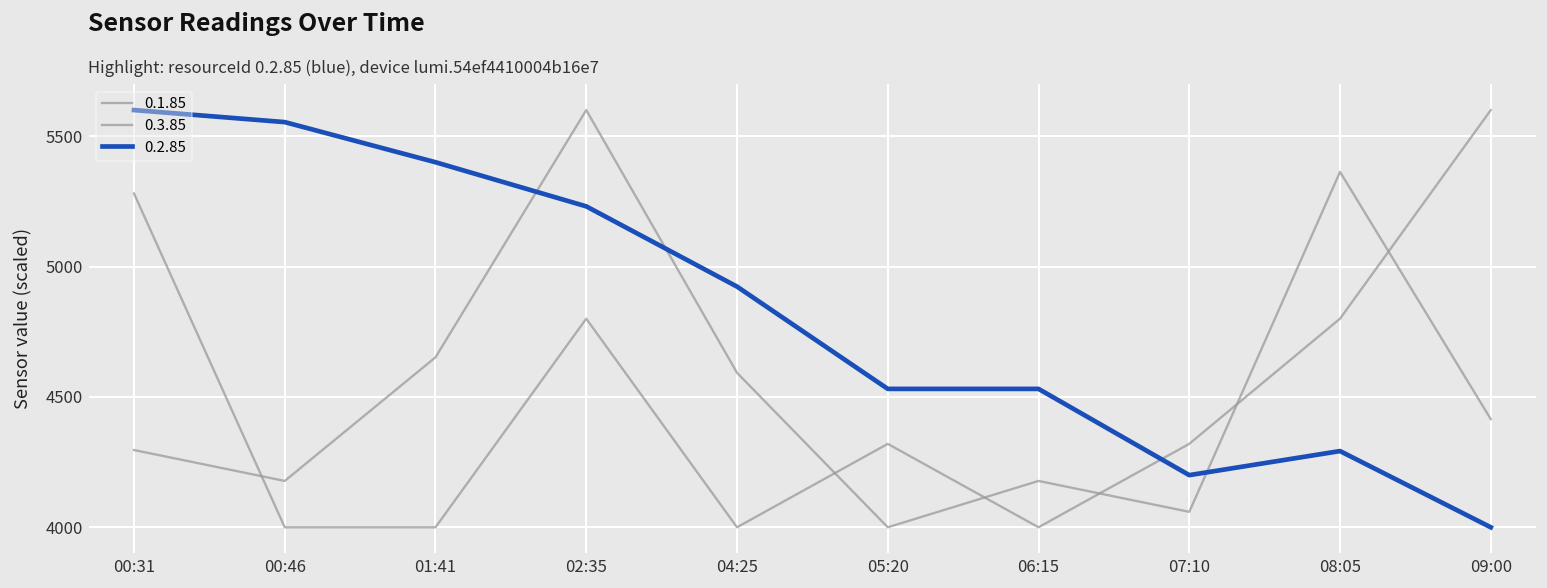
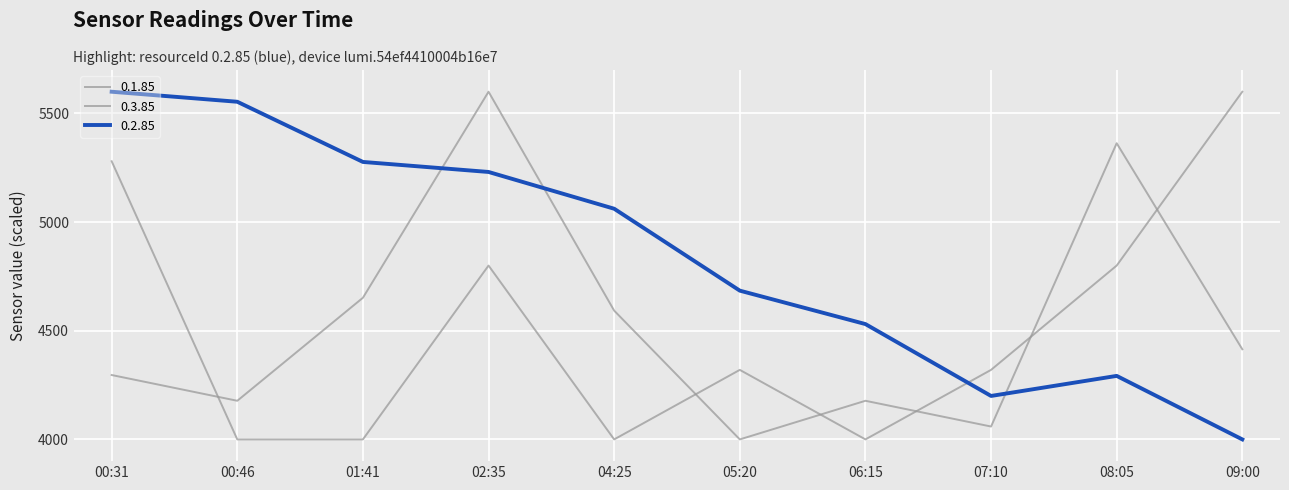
0.2.85, 01:41: 5400 -> 5280
0.2.85, 04:25: 4920 -> 5060
0.2.85, 05:20: 4530 -> 4680
